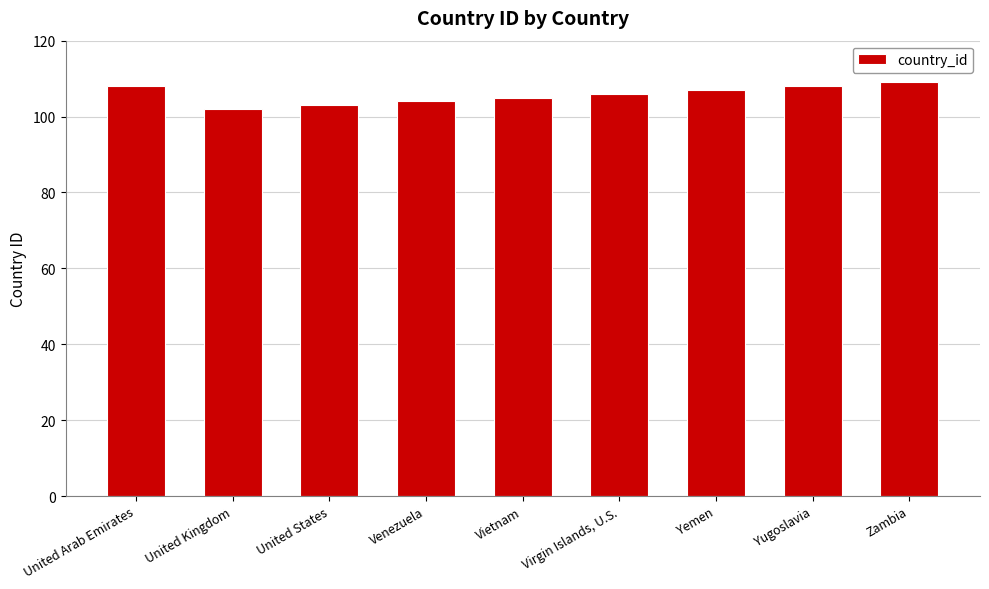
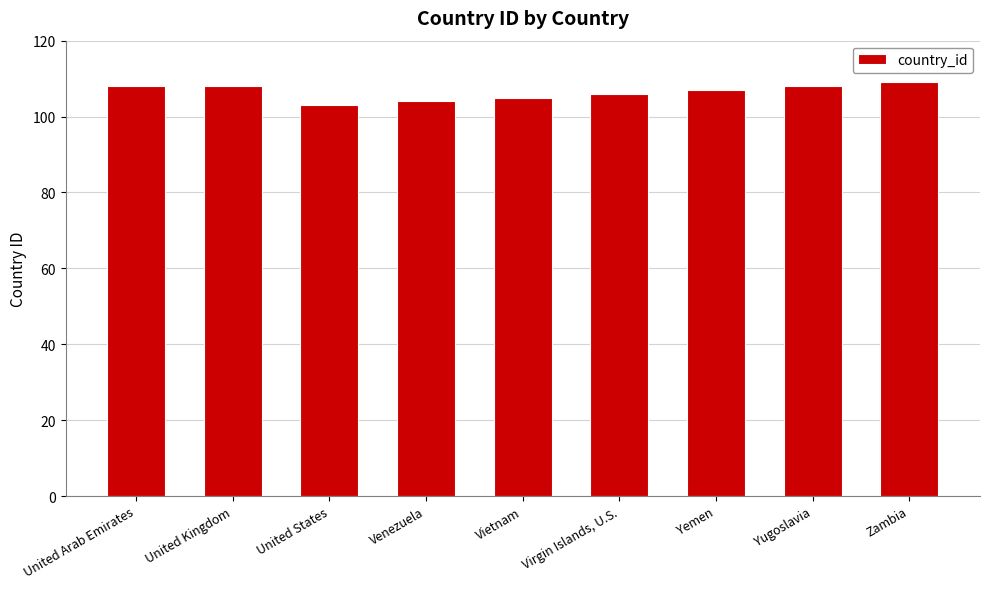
United Kingdom: 102 -> 108
